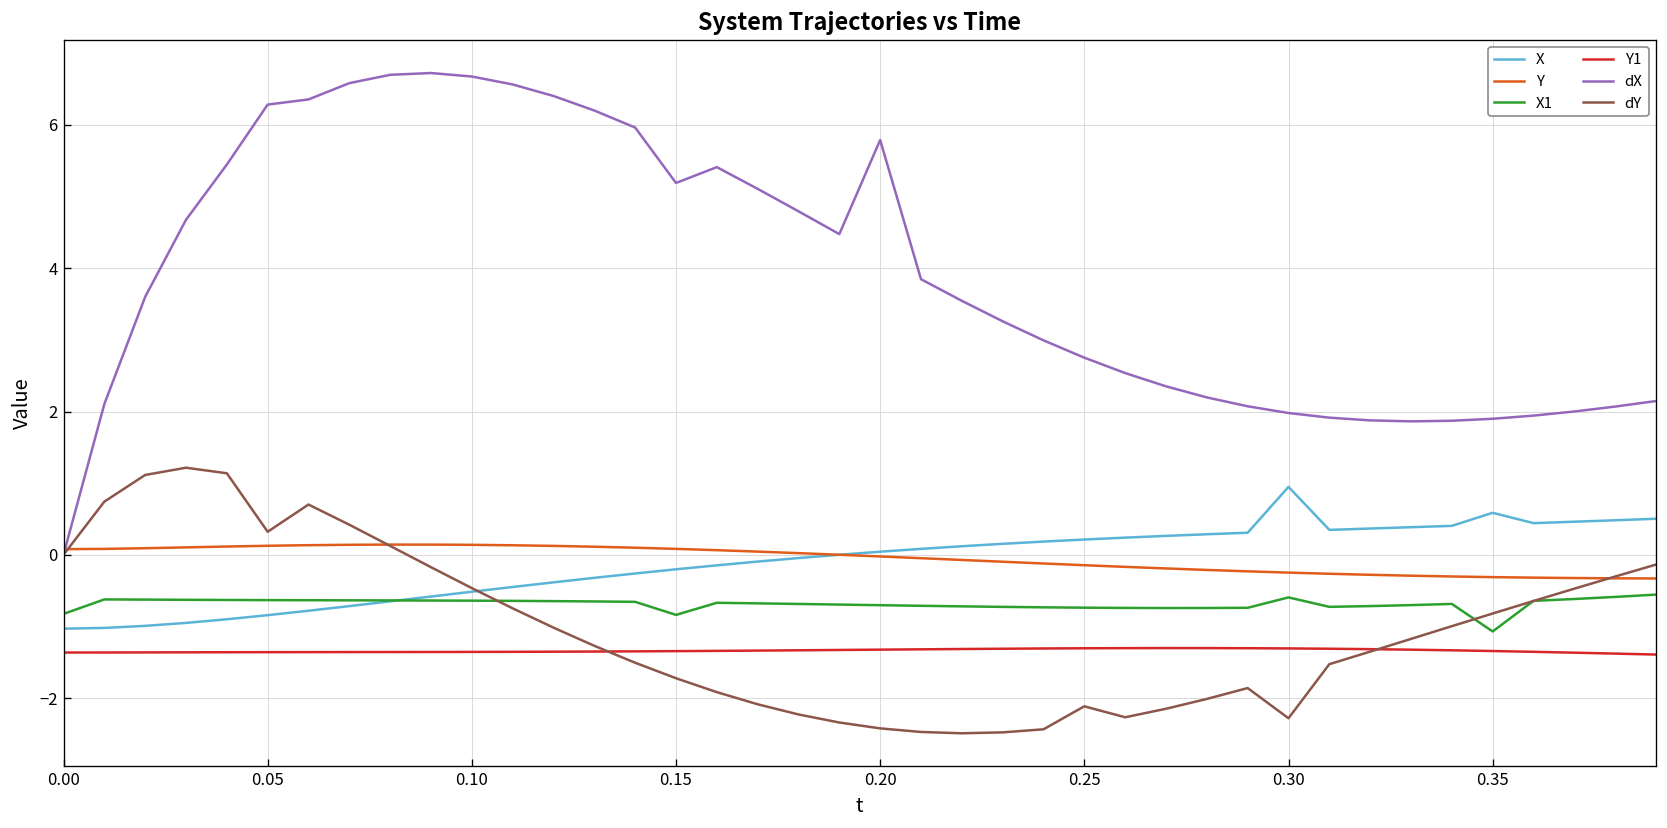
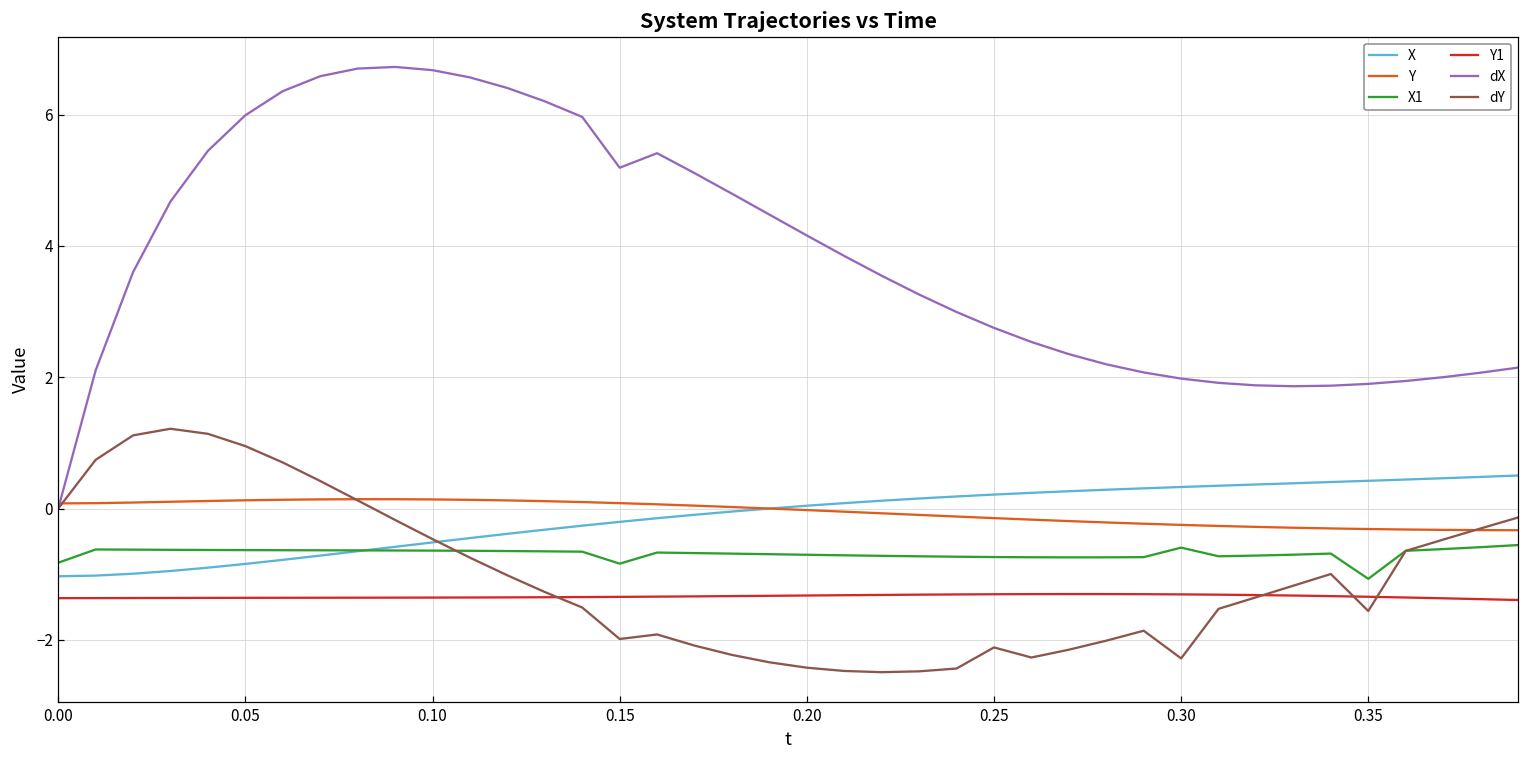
dX, 0.05: 6.3 -> 6.0
dY, 0.05: 0.3 -> 1.0
dY, 0.15: -1.7 -> -2.0
dX, 0.20: 5.8 -> 4.2
X, 0.30: 0.9 -> 0.3
X, 0.35: 0.6 -> 0.4
dY, 0.35: -0.8 -> -1.6
